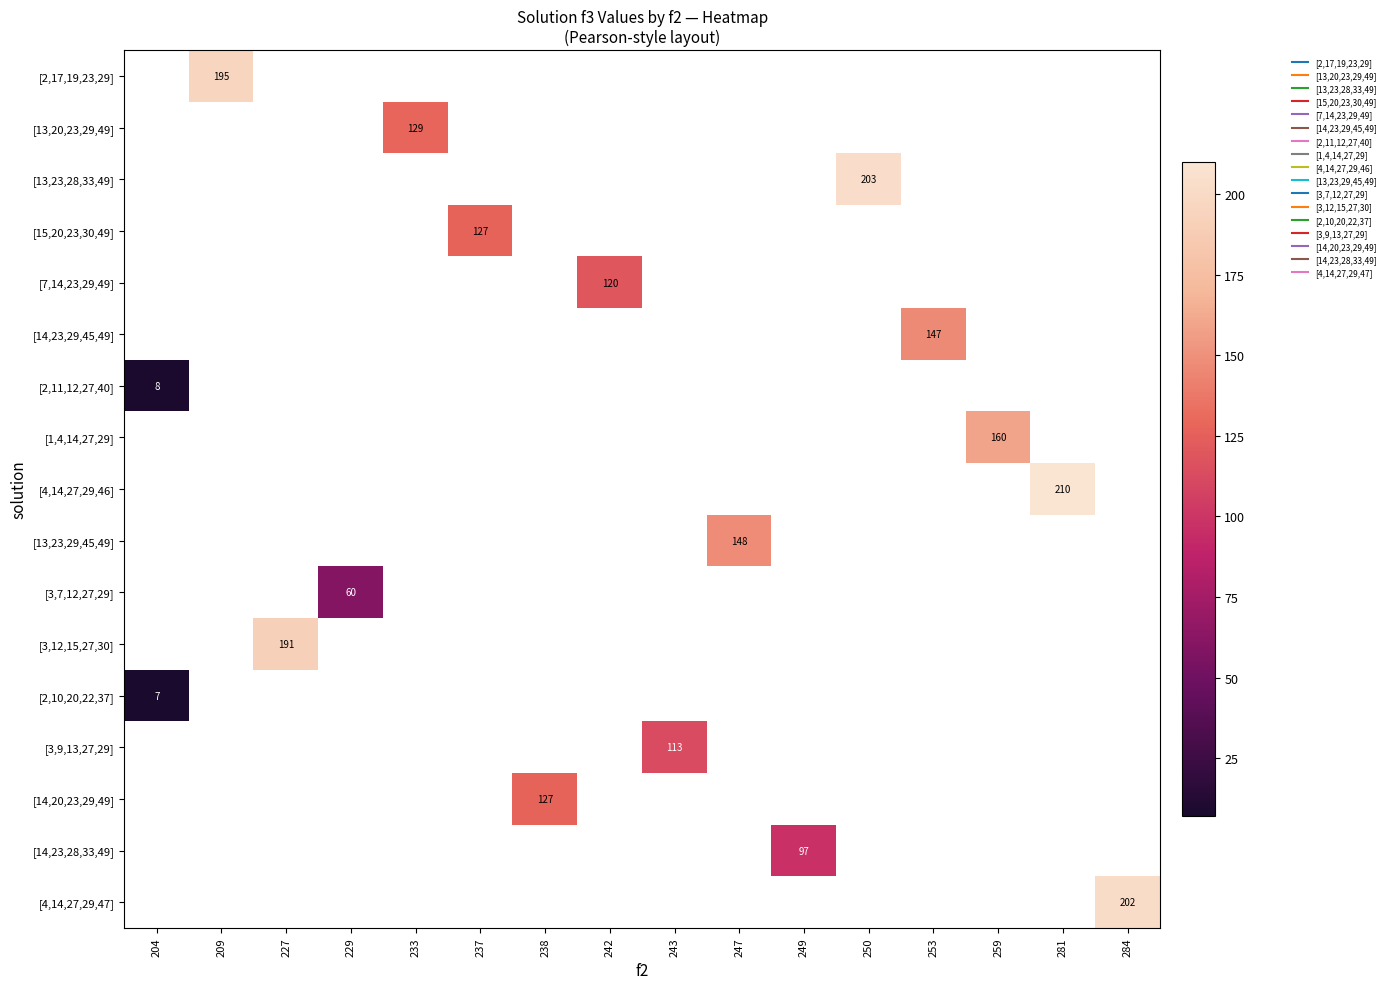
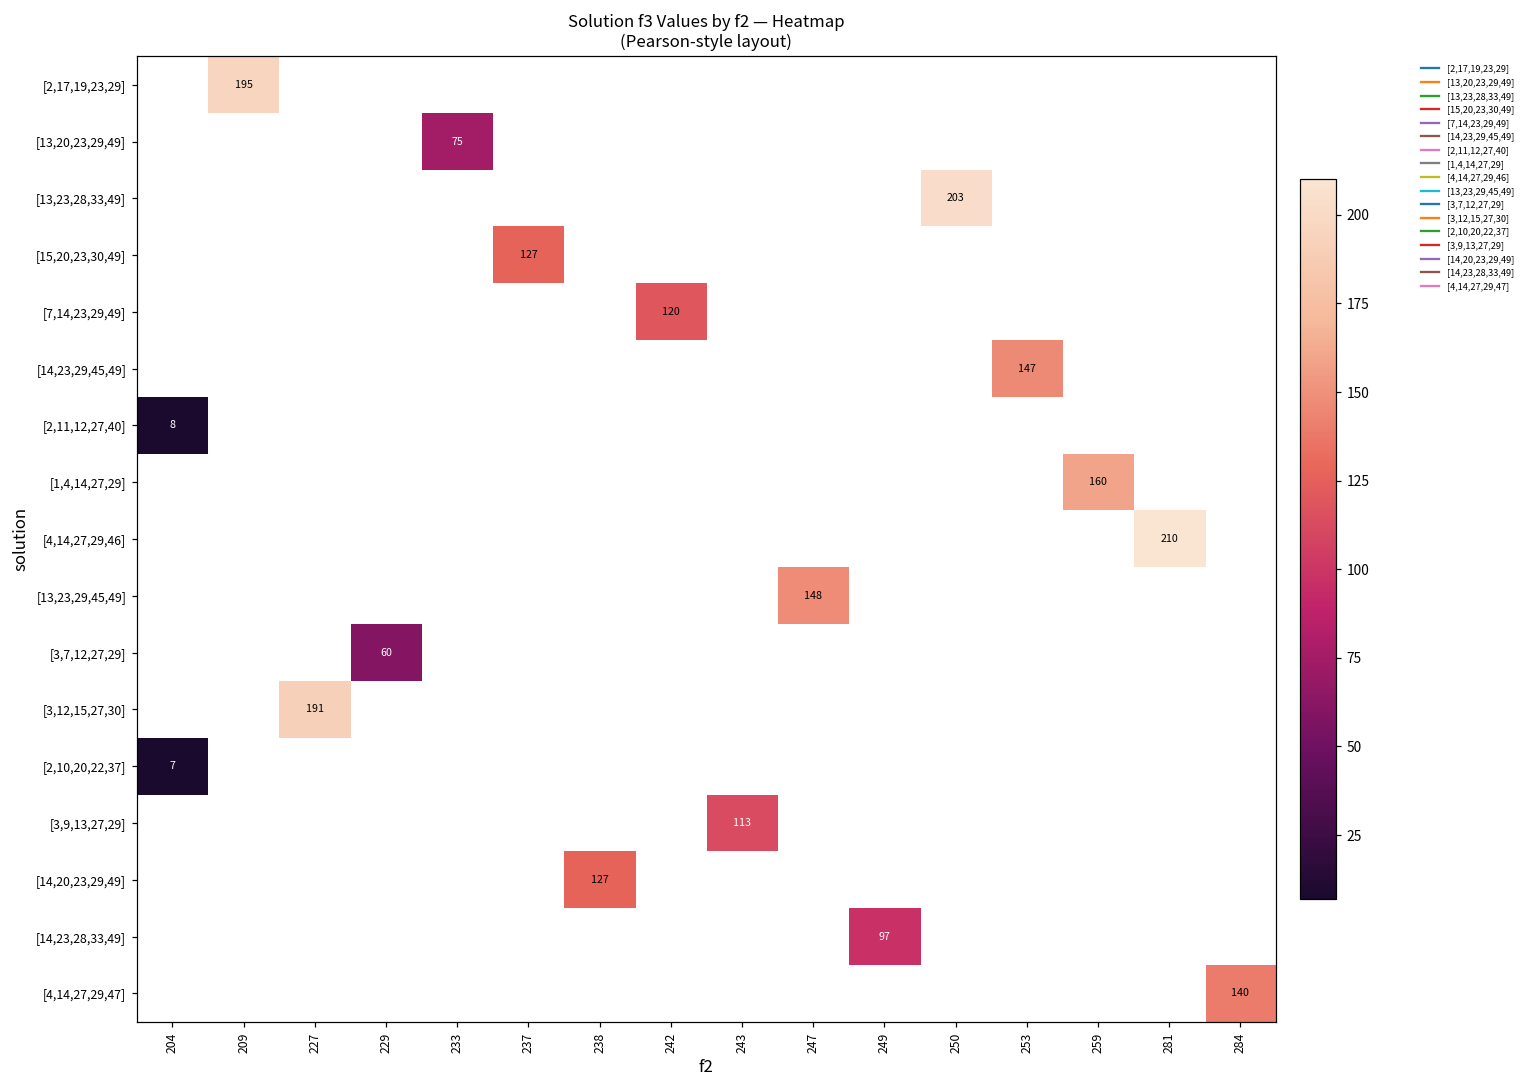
[13,20,23,29,49], 233: 129 -> 75
[4,14,27,29,47], 284: 202 -> 140
